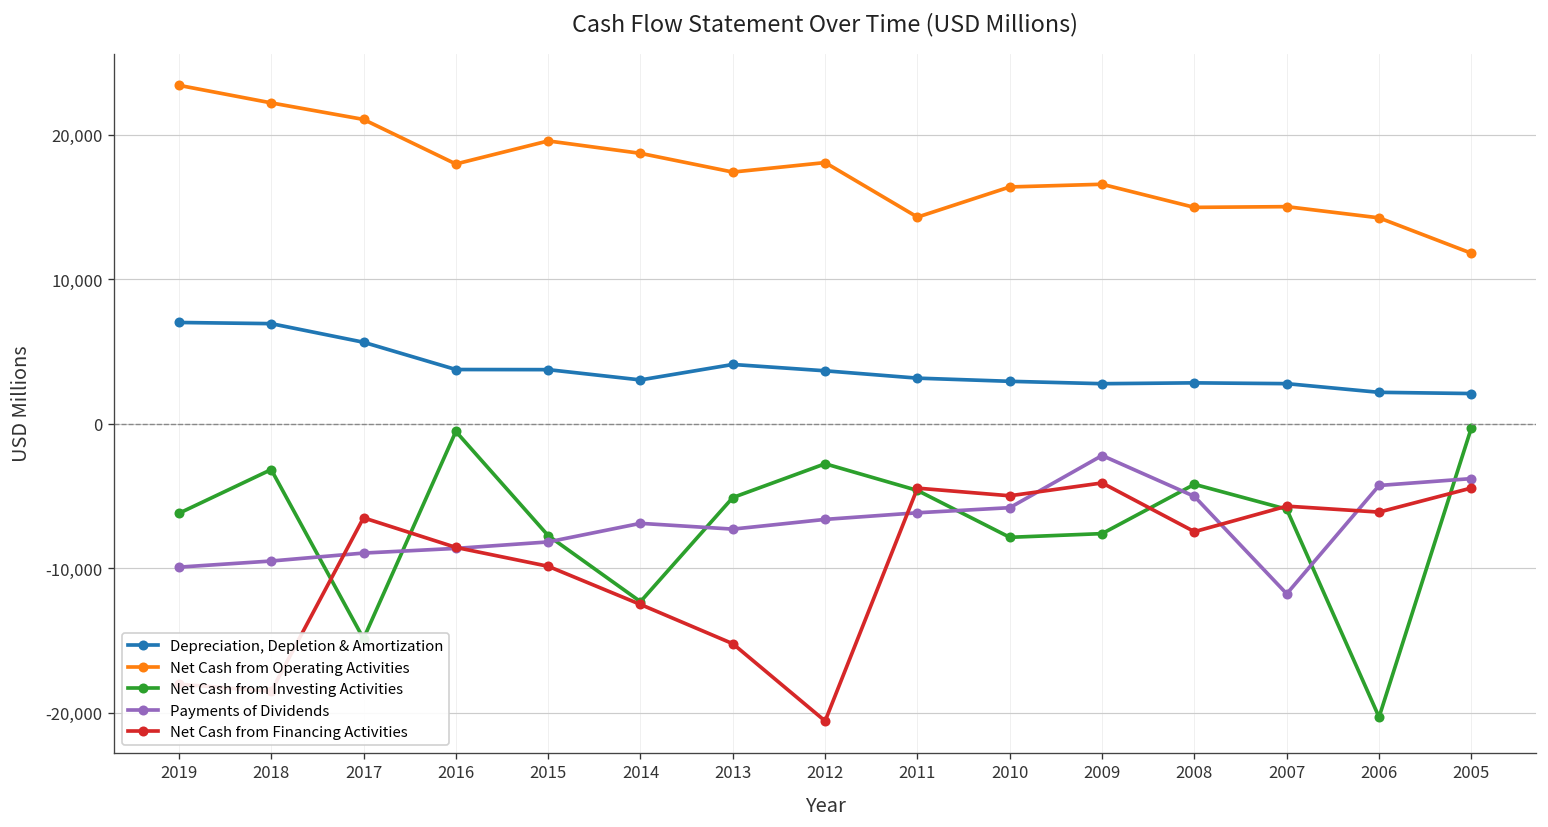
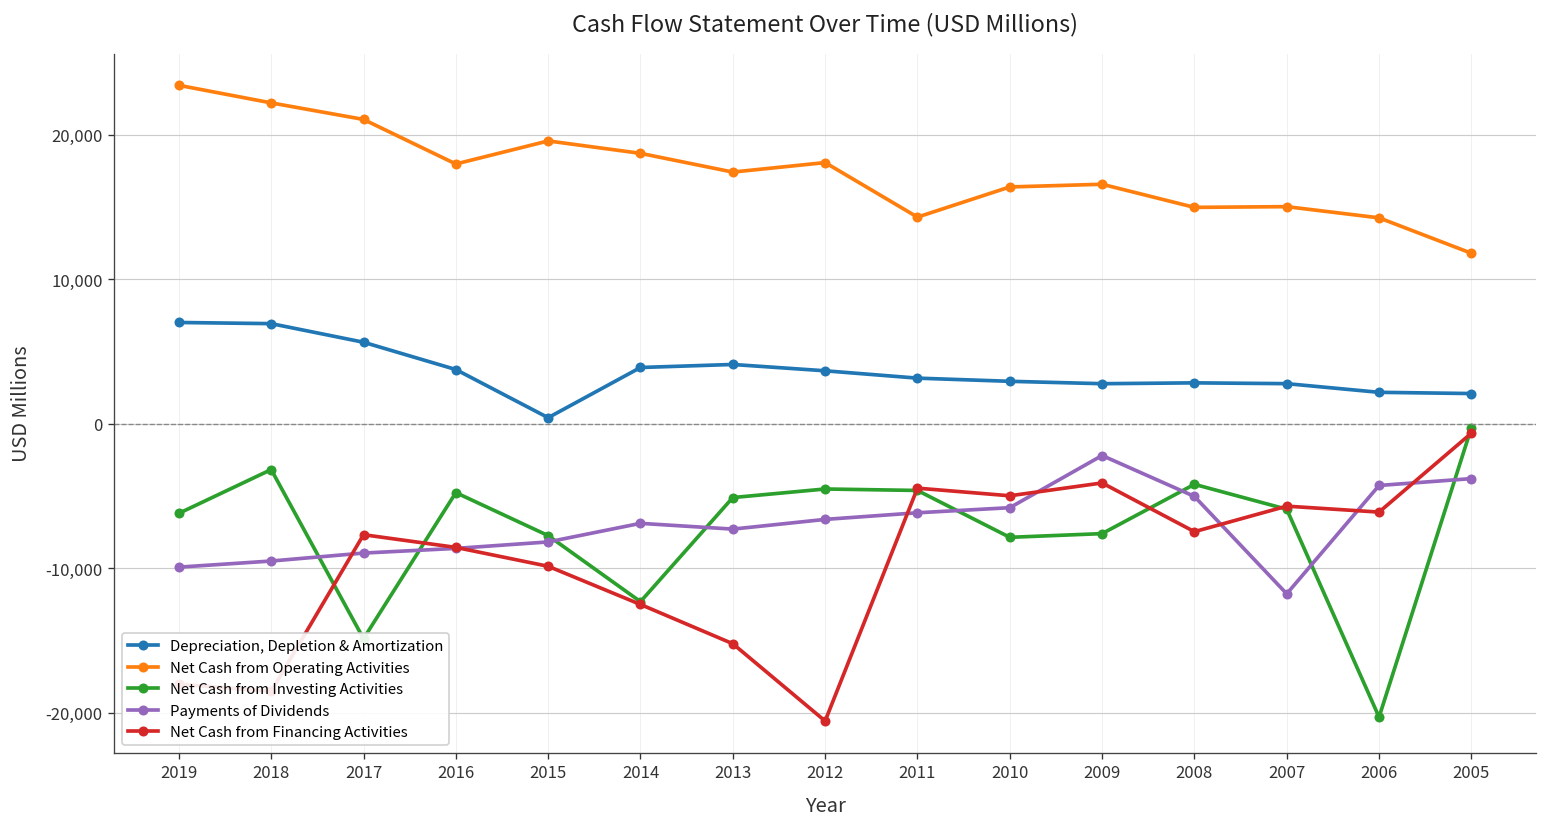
Net Cash from Financing Activities, 2017: -6,500 -> -7,700
Net Cash from Investing Activities, 2016: -500 -> -4,800
Depreciation, Depletion & Amortization, 2015: 3,700 -> 400
Depreciation, Depletion & Amortization, 2014: 3,000 -> 3,900
Net Cash from Investing Activities, 2012: -2,800 -> -4,500
Net Cash from Financing Activities, 2005: -4,400 -> -700
